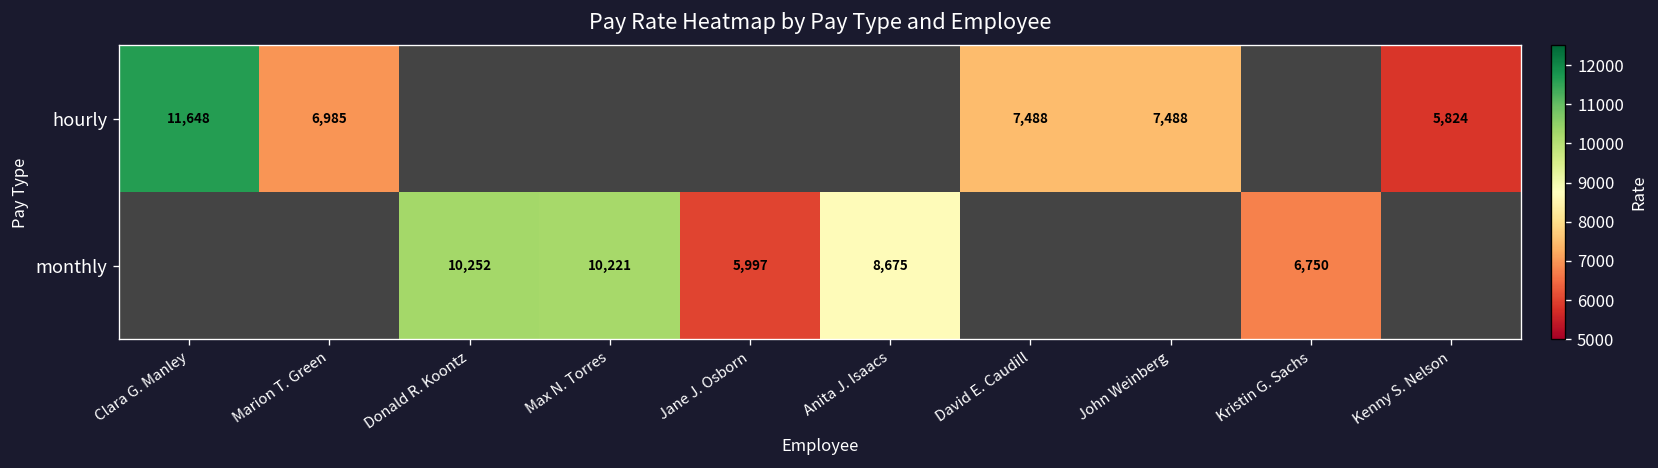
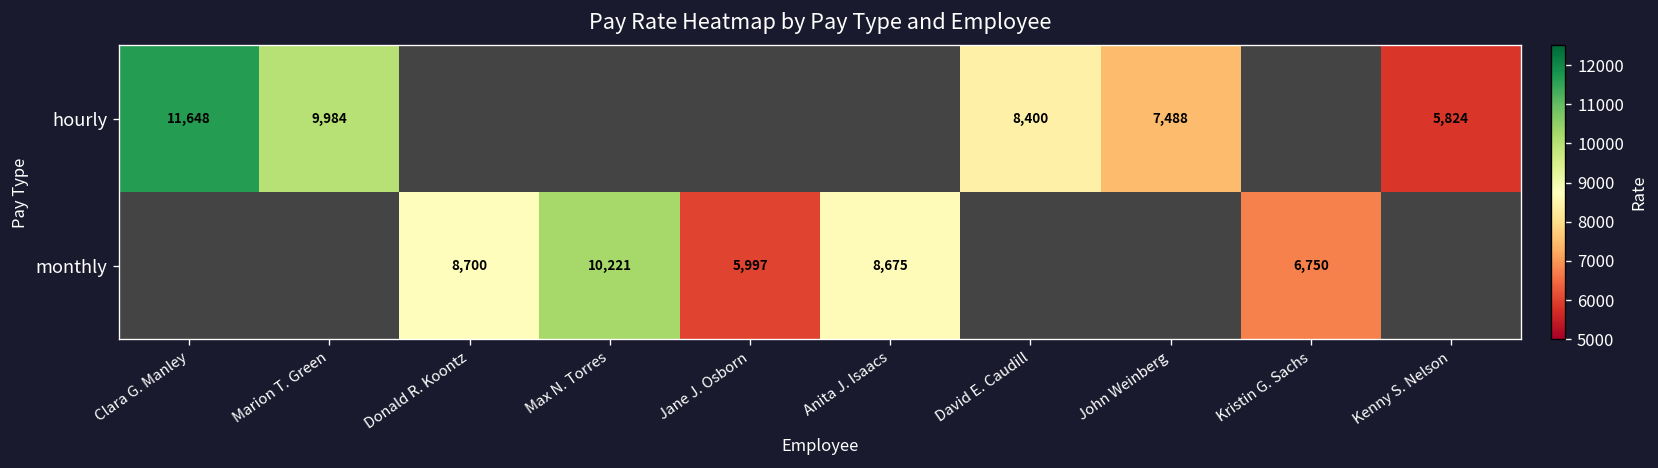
hourly, Marion T. Green: 6,985 -> 9,984
hourly, David E. Caudill: 7,488 -> 8,400
monthly, Donald R. Koontz: 10,252 -> 8,700
